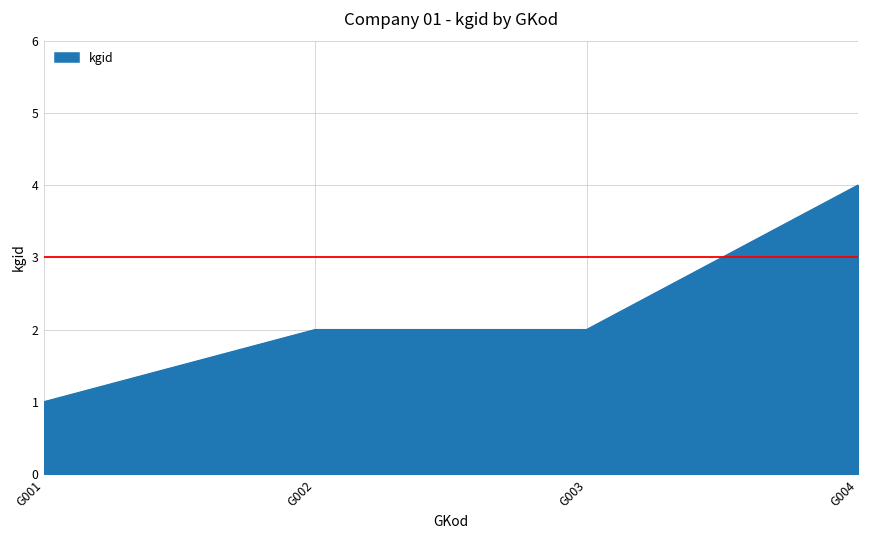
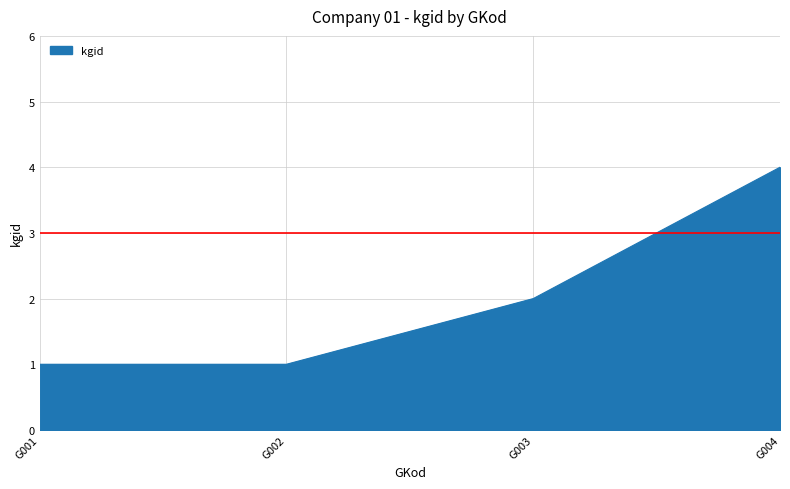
G002: 2 -> 1
